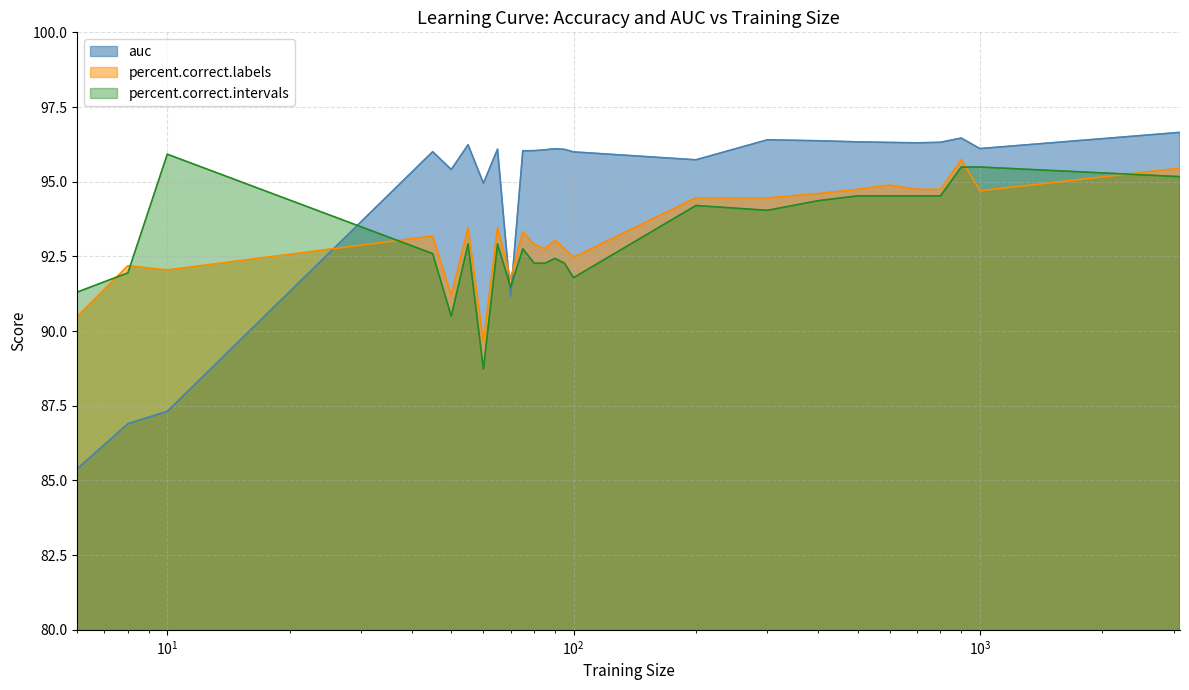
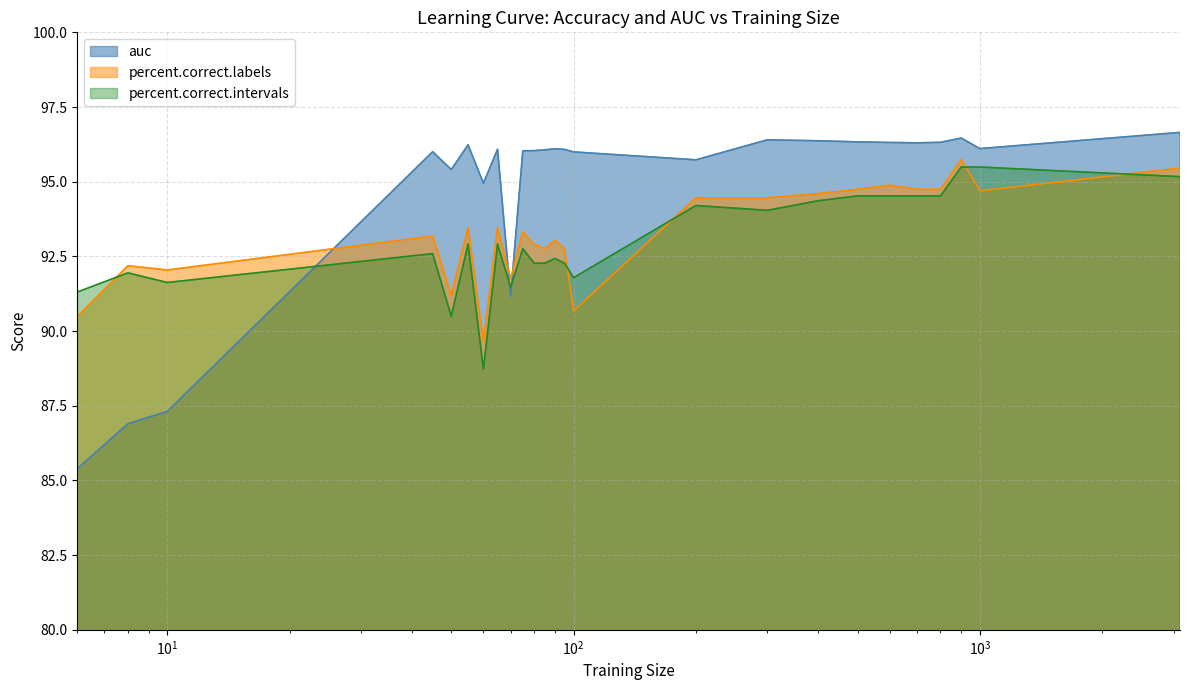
percent.correct.intervals, 10^1: 95.9 -> 91.6
percent.correct.labels, 10^2: 92.5 -> 90.7
